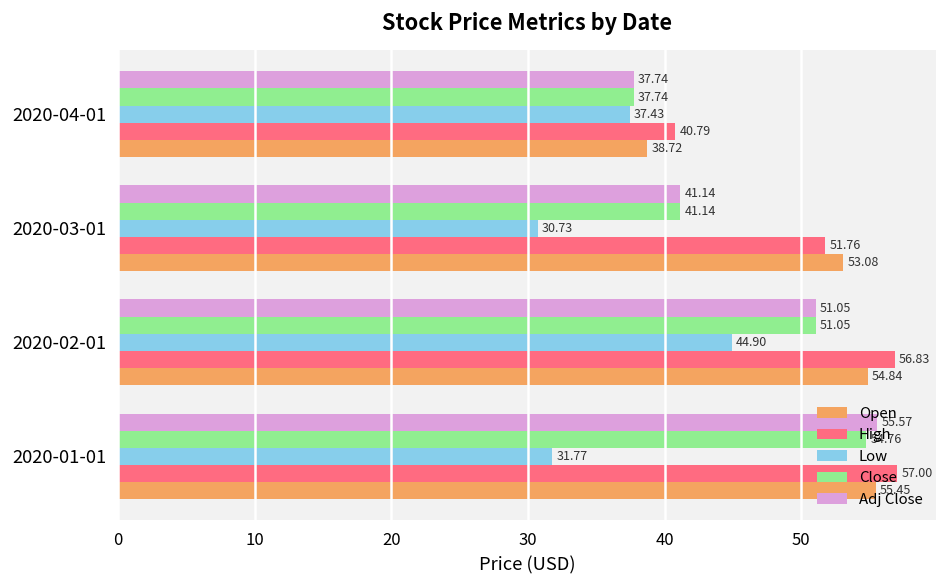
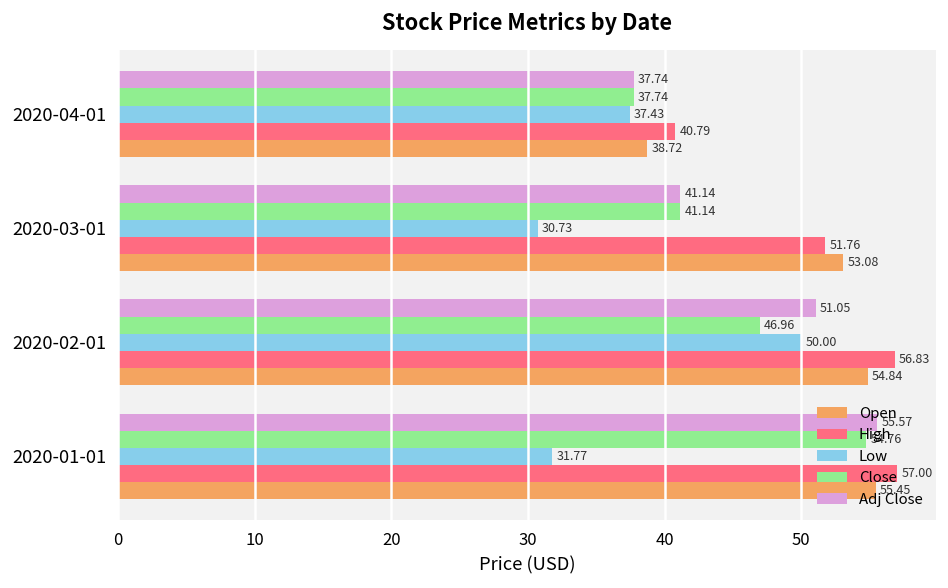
Close, 2020-02-01: 51.05 -> 46.96
Low, 2020-02-01: 44.90 -> 50.00
